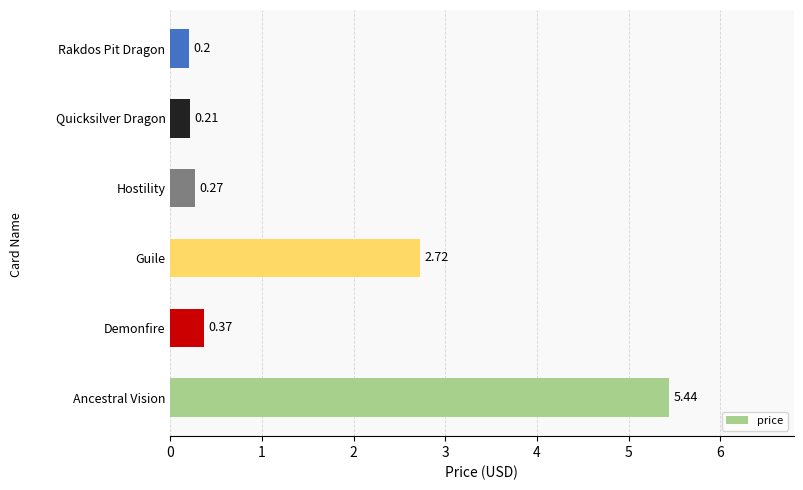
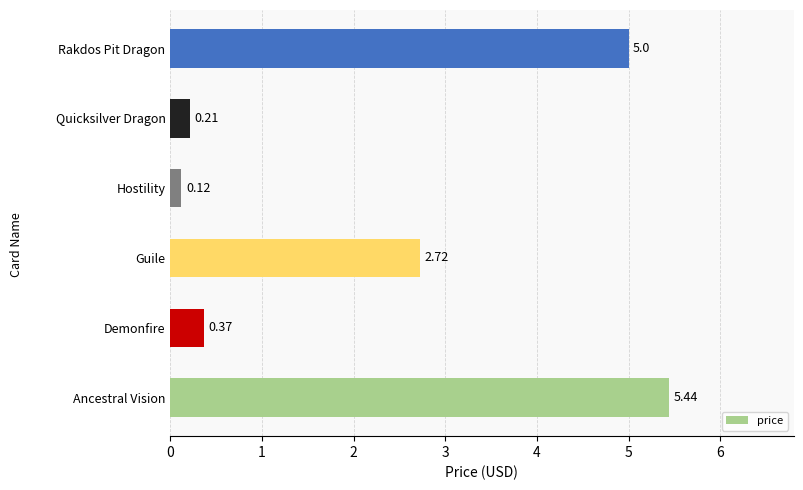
Rakdos Pit Dragon: 0.2 -> 5.0
Hostility: 0.27 -> 0.12
